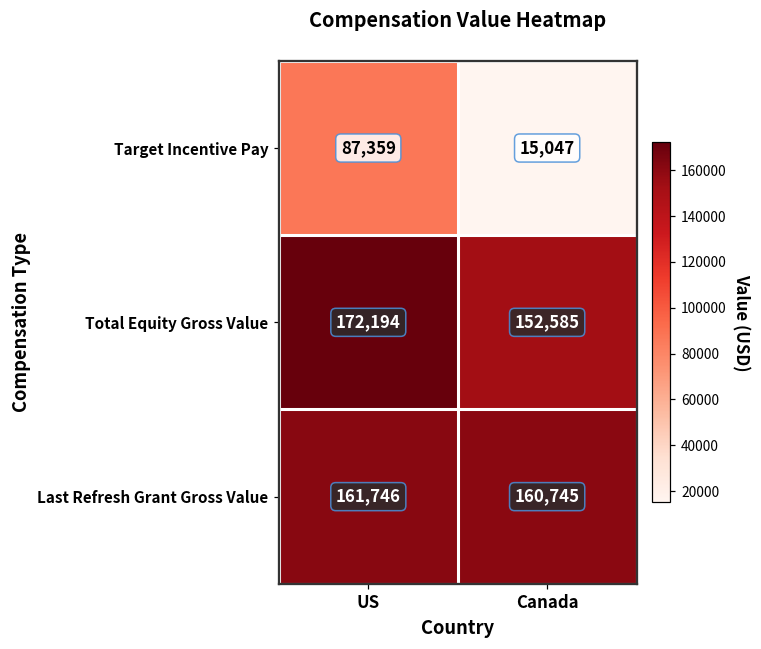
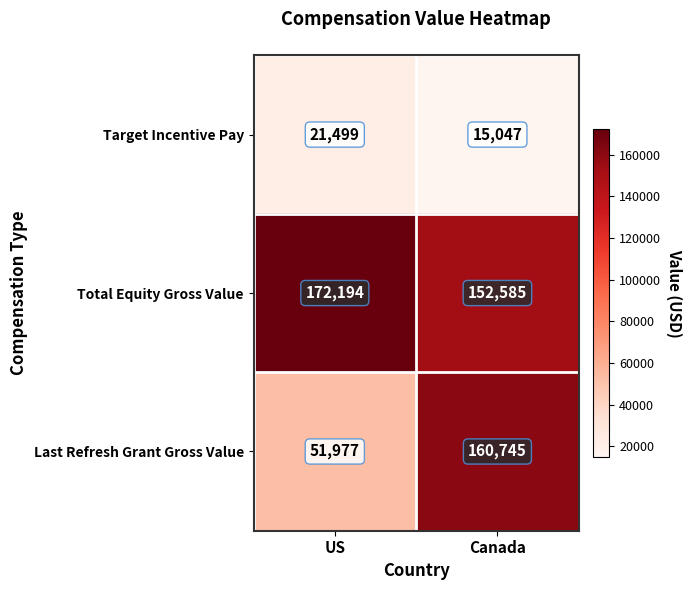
Target Incentive Pay, US: 87,359 -> 21,499
Last Refresh Grant Gross Value, US: 161,746 -> 51,977
